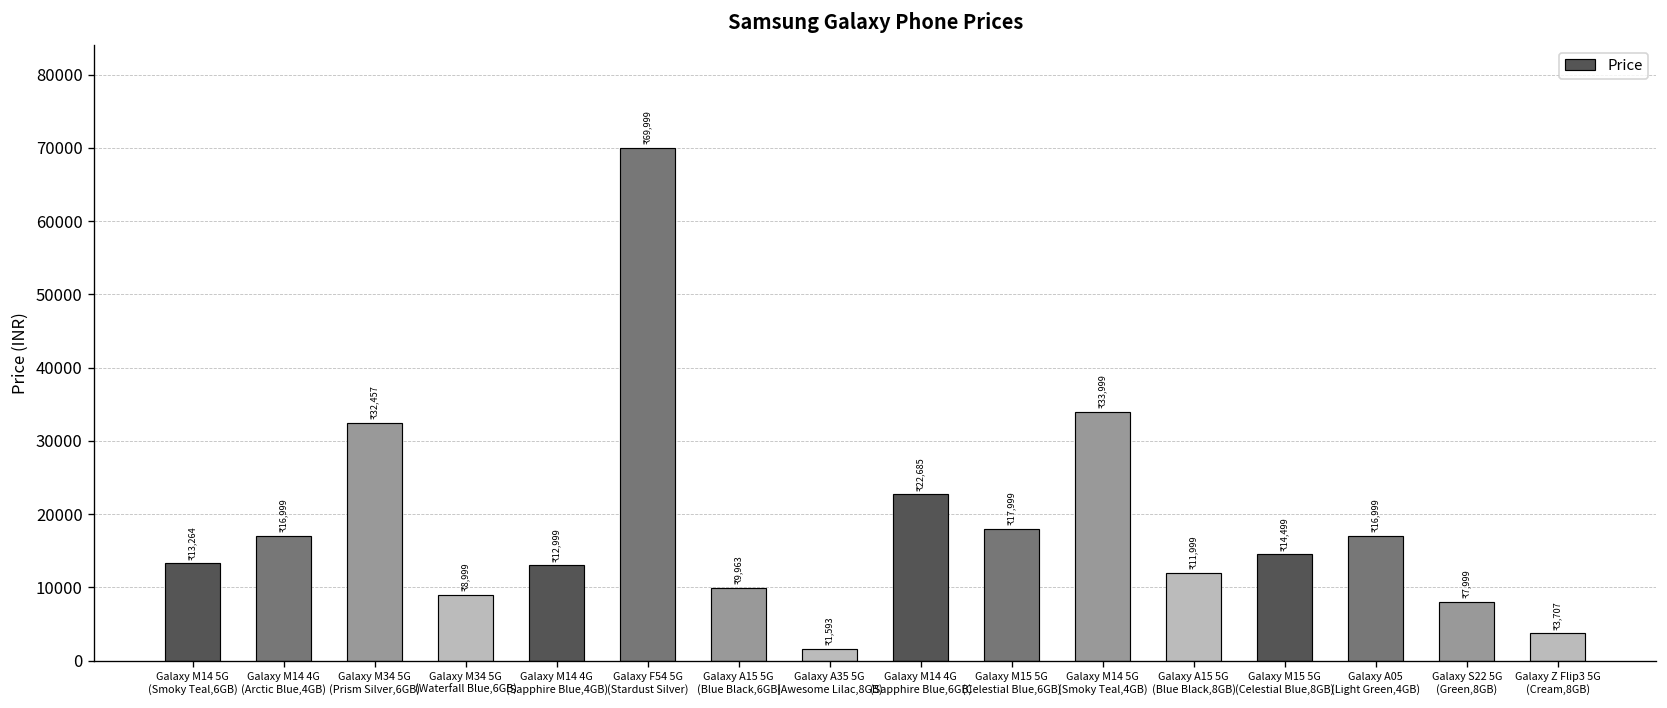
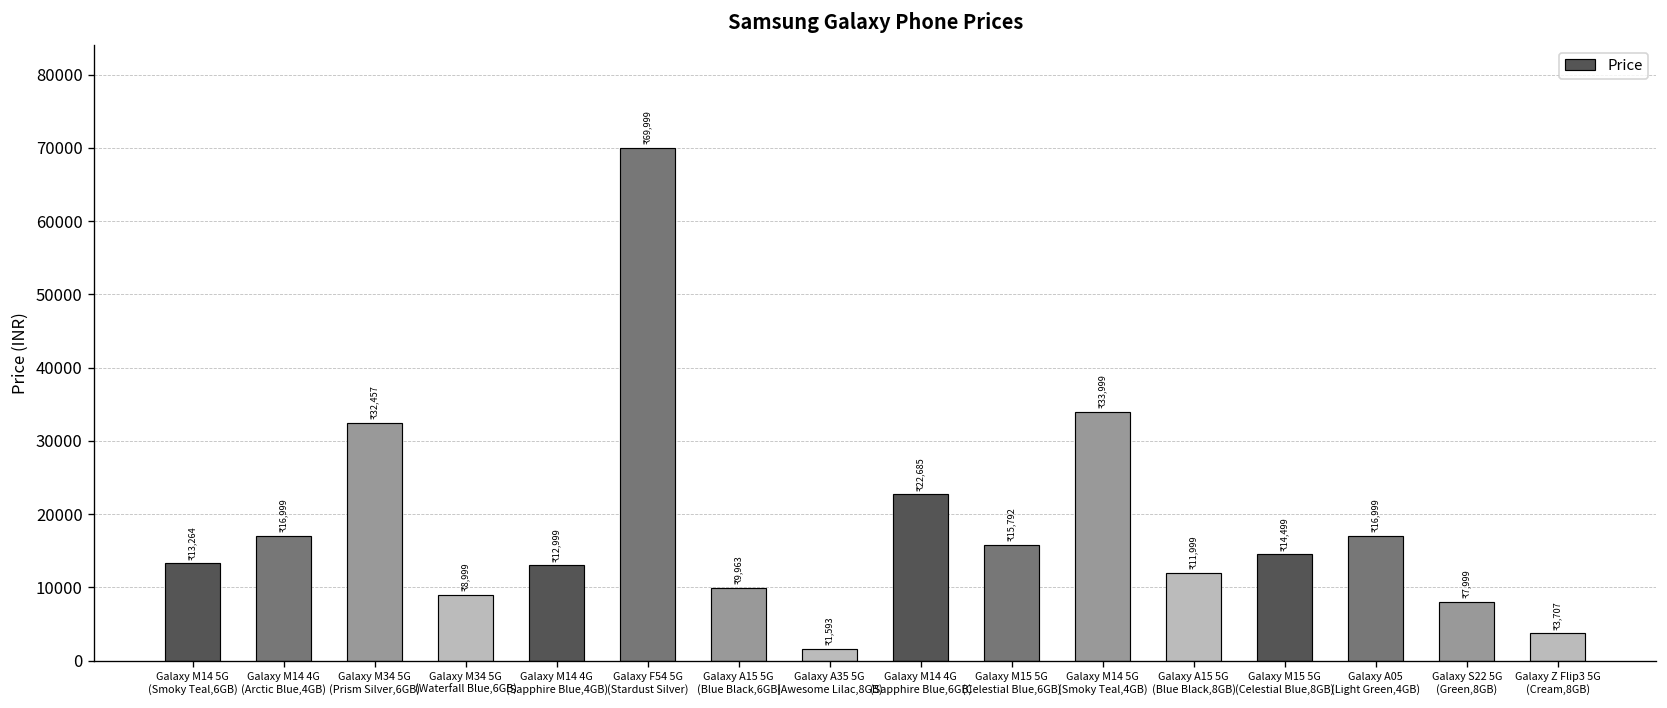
Galaxy M15 5G (Celestial Blue,6GB): 17,999 -> 15,792
